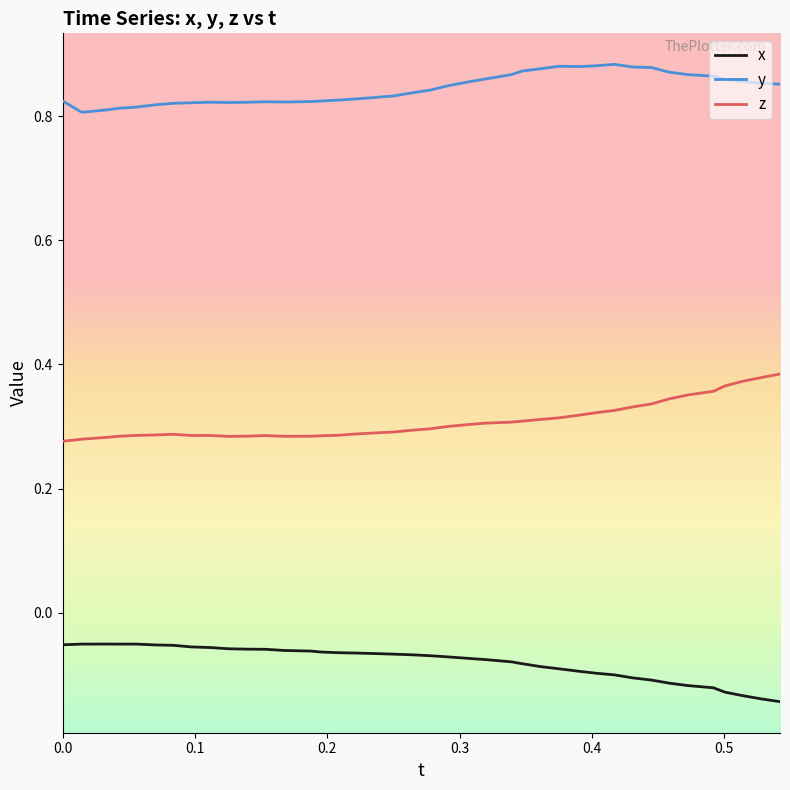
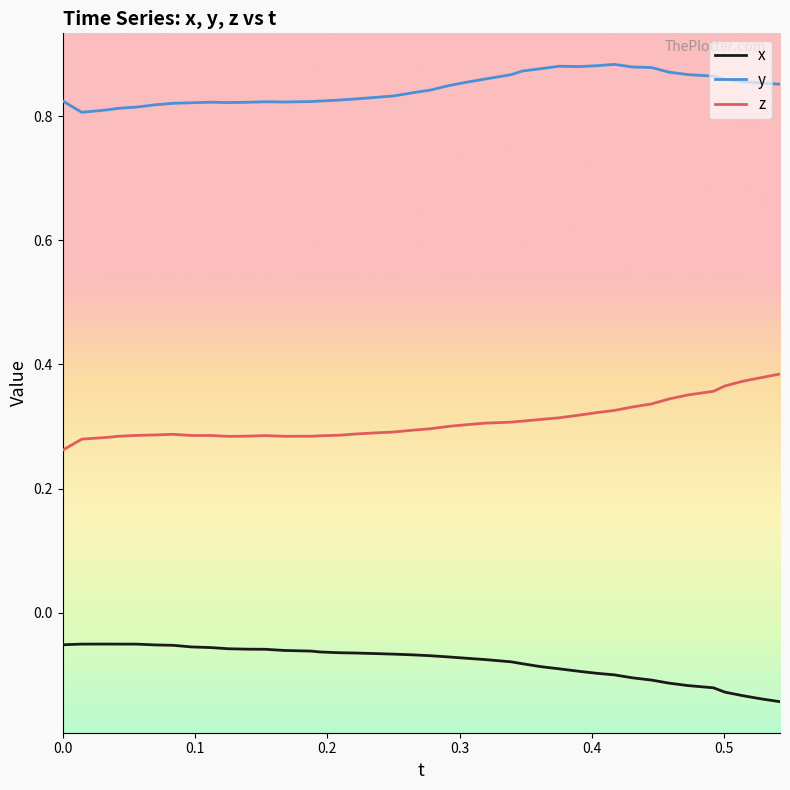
z, 0.0: 0.28 -> 0.26
